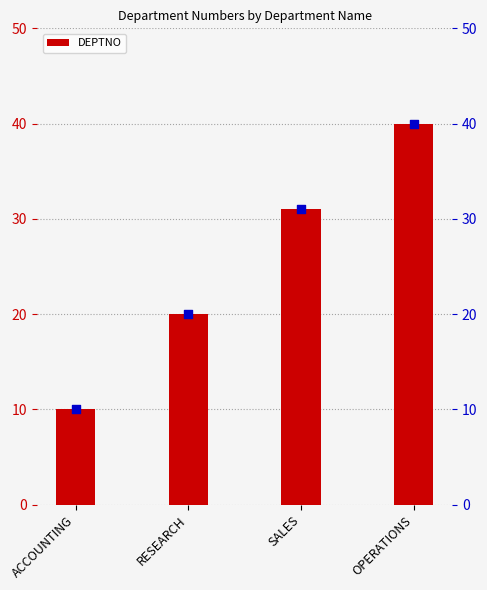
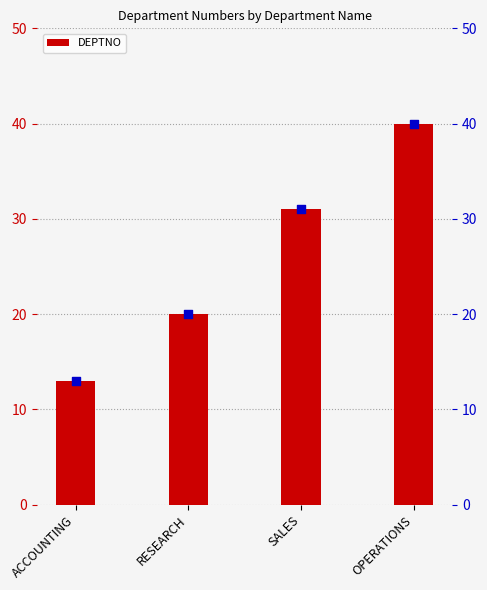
ACCOUNTING: 10 -> 13
